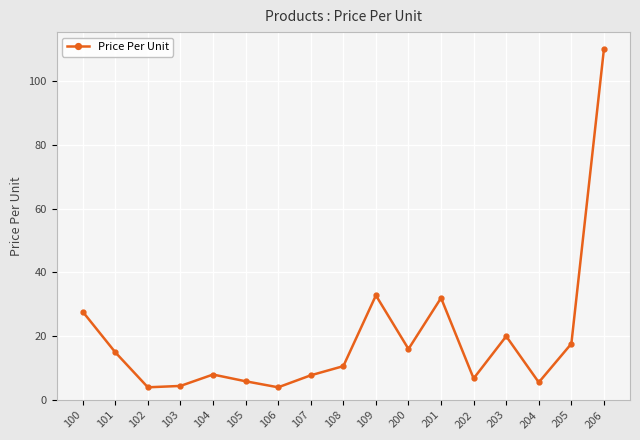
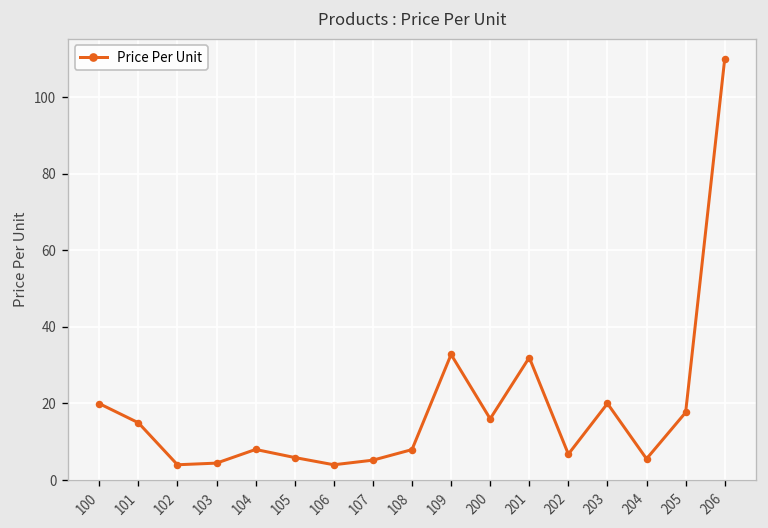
100: 28 -> 20
107: 8 -> 5
108: 11 -> 8
